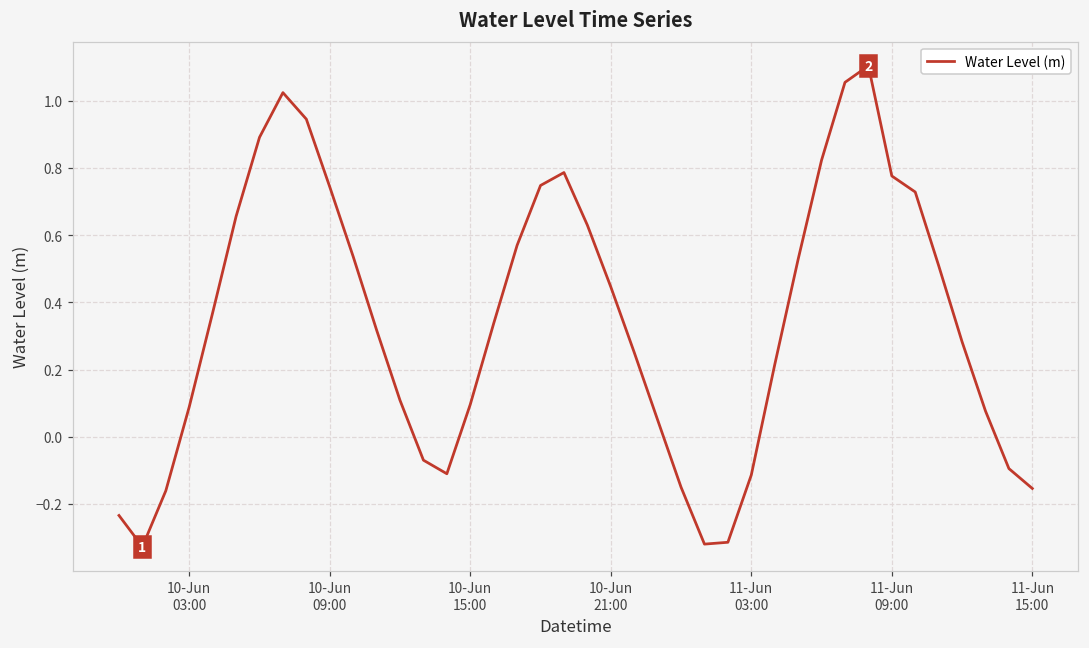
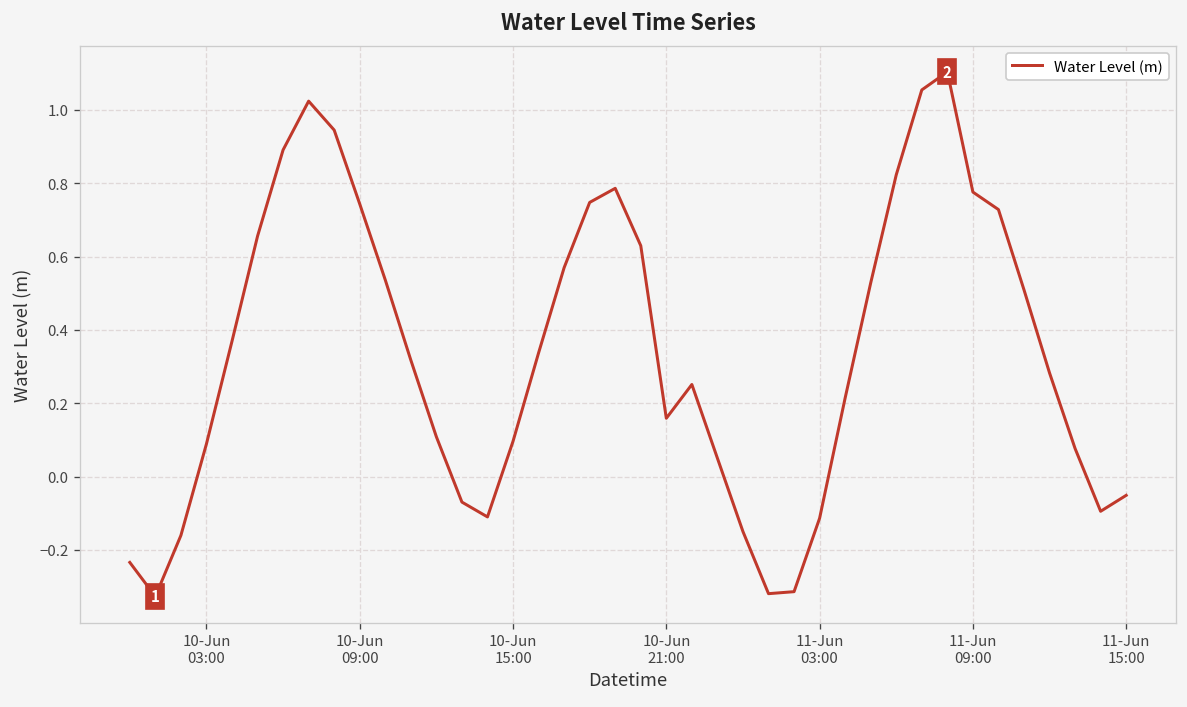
10-Jun 21:00: 0.45 -> 0.16
11-Jun 15:00: -0.15 -> -0.05
